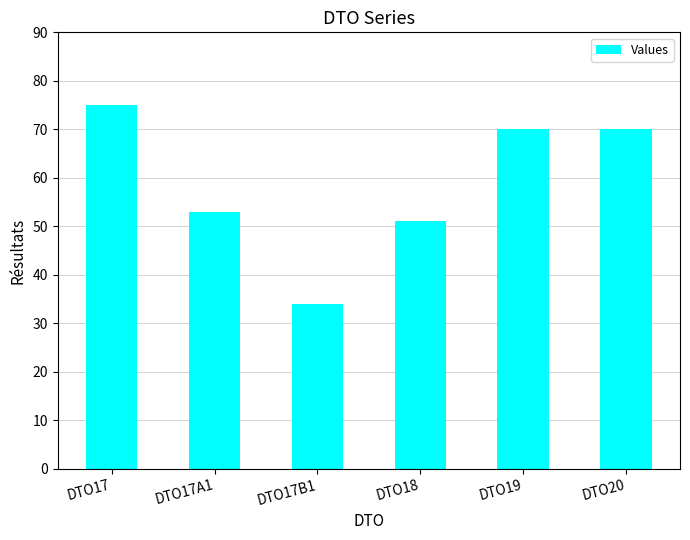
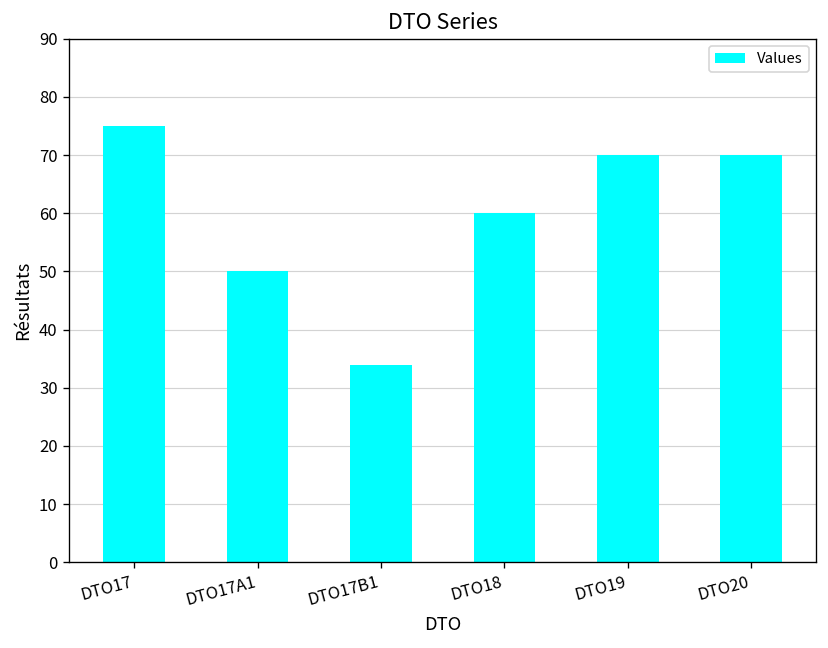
DTO17A1: 53 -> 50
DTO18: 51 -> 60
